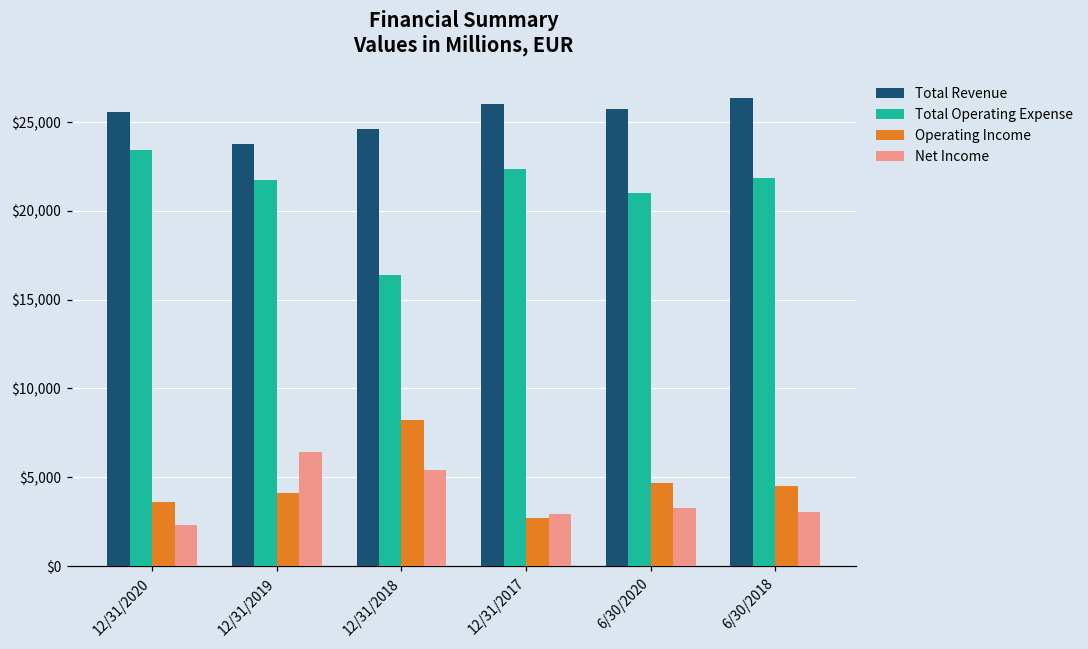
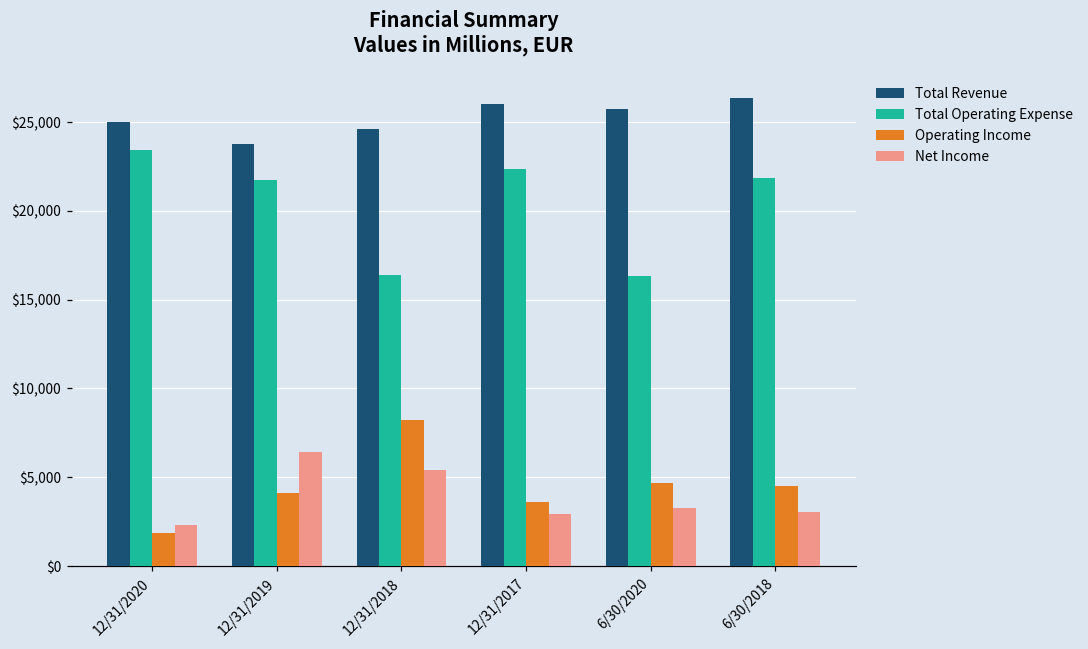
Total Revenue, 12/31/2020: $25,600 -> $25,000
Operating Income, 12/31/2020: $3,600 -> $1,900
Operating Income, 12/31/2017: $2,700 -> $3,600
Total Operating Expense, 6/30/2020: $21,000 -> $16,300
